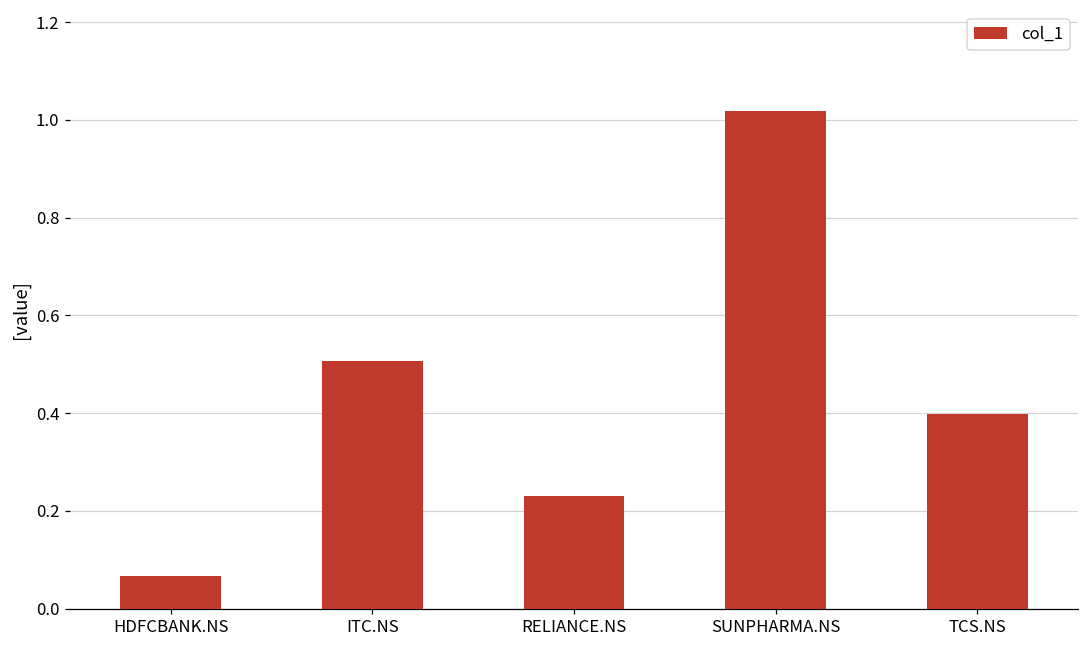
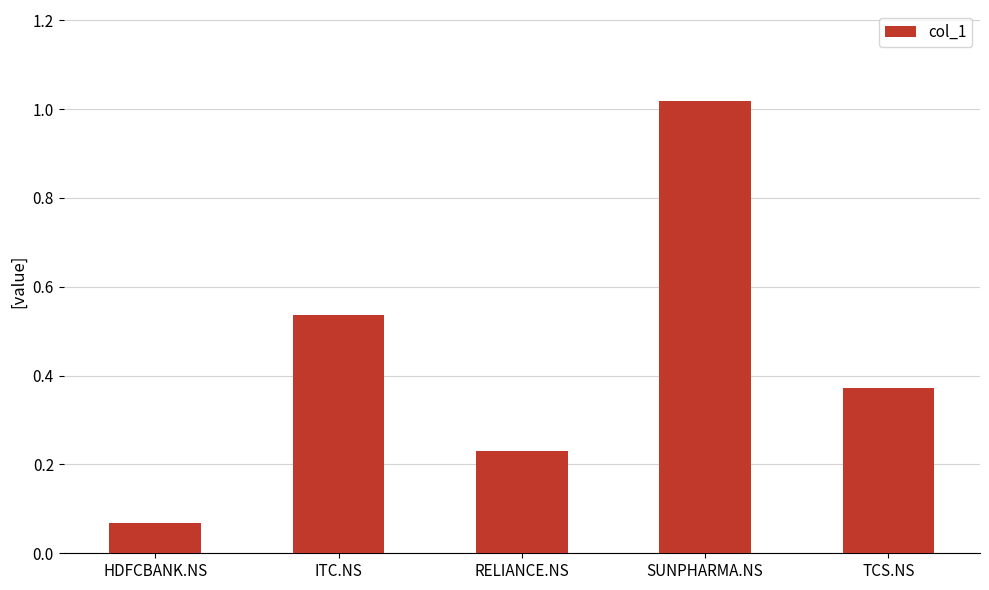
ITC.NS: 0.51 -> 0.54
TCS.NS: 0.40 -> 0.37
